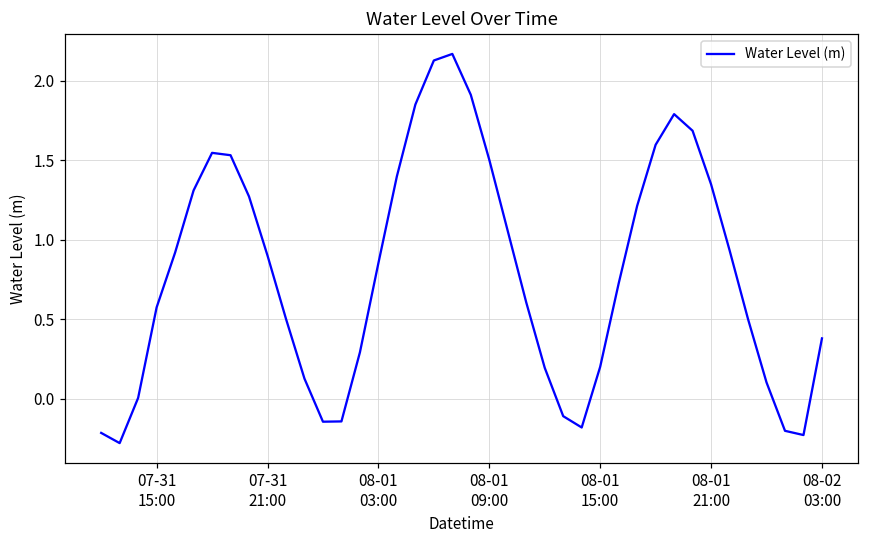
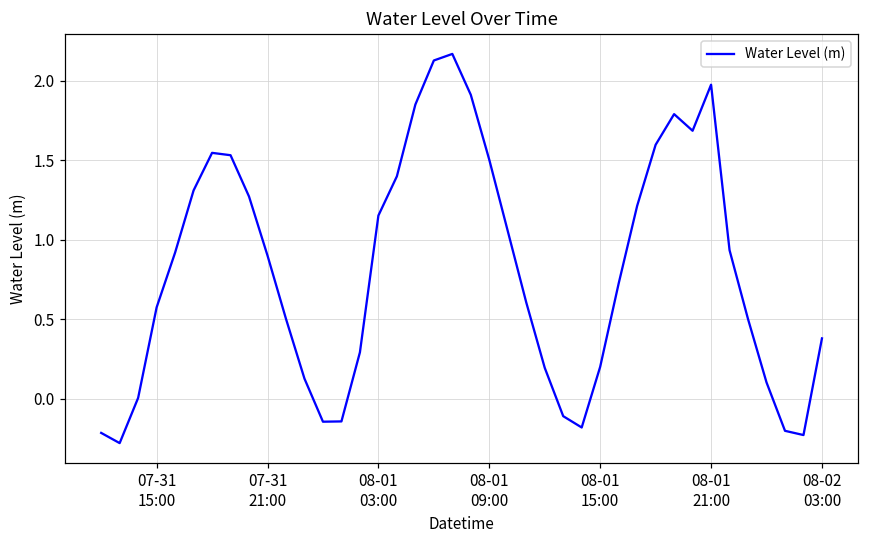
08-01 03:00: 0.85 -> 1.15
08-01 21:00: 1.35 -> 1.97
